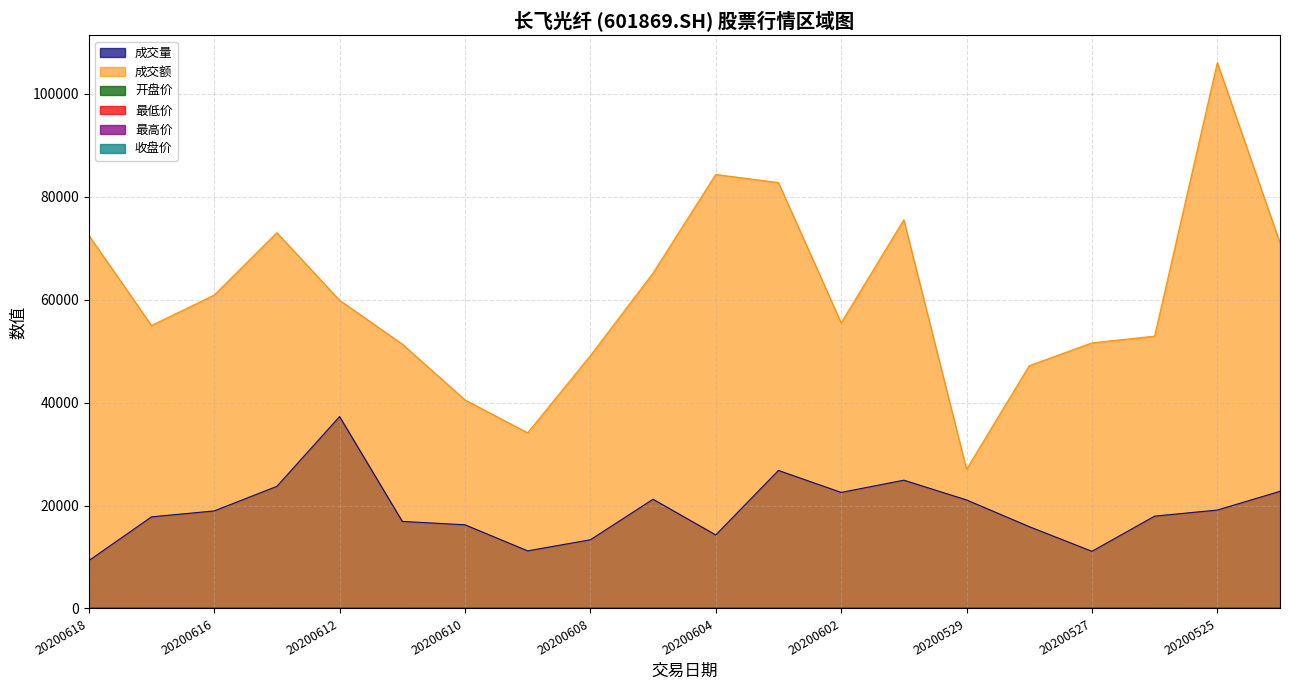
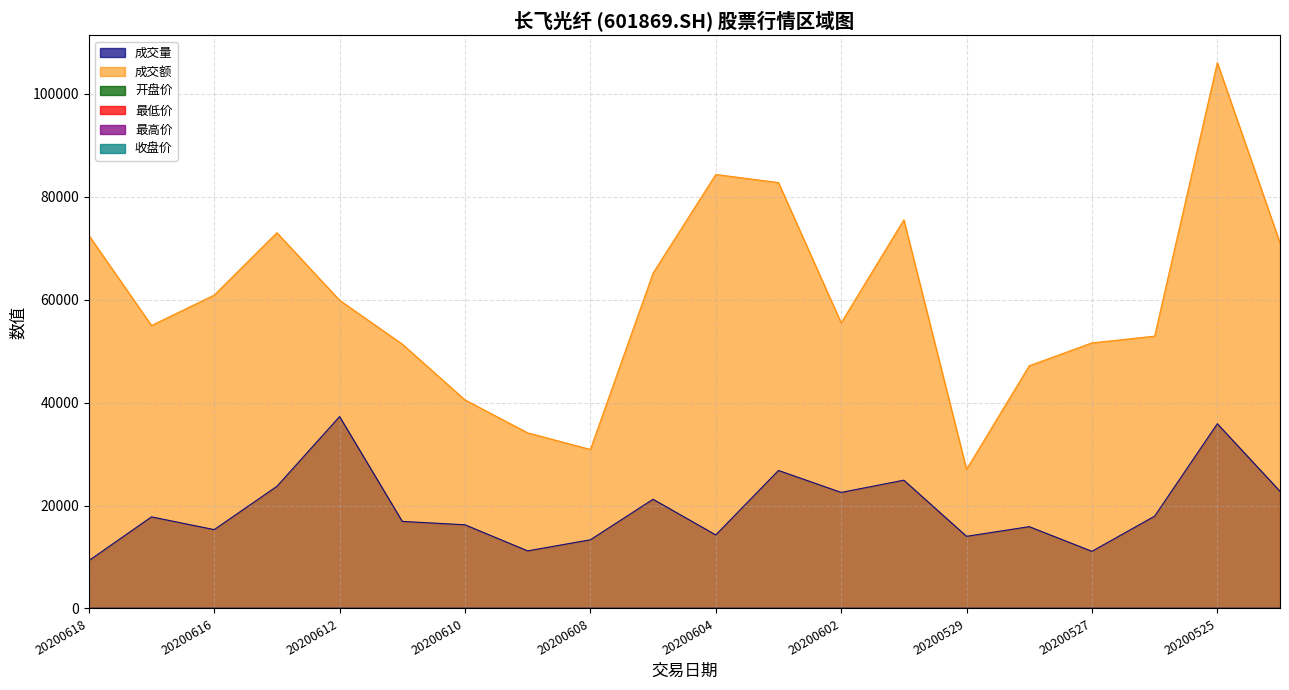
成交量, 20200616: 19000 -> 15000
成交额, 20200608: 49000 -> 31000
成交量, 20200529: 21000 -> 14000
成交量, 20200525: 19000 -> 36000
